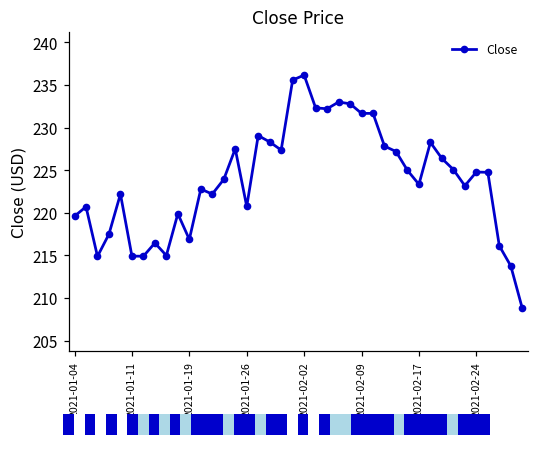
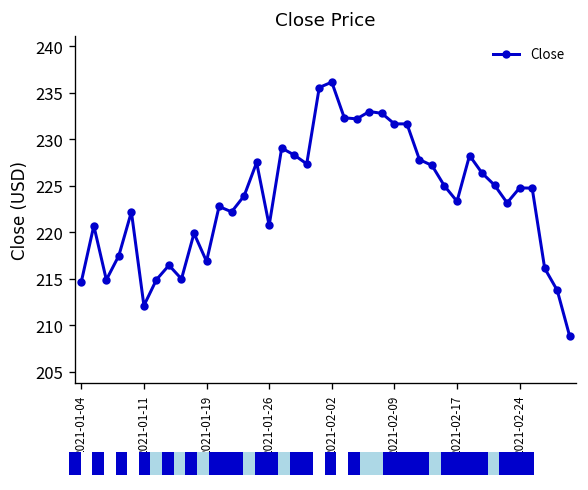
2021-01-04: 220 -> 215
2021-01-11: 215 -> 212
